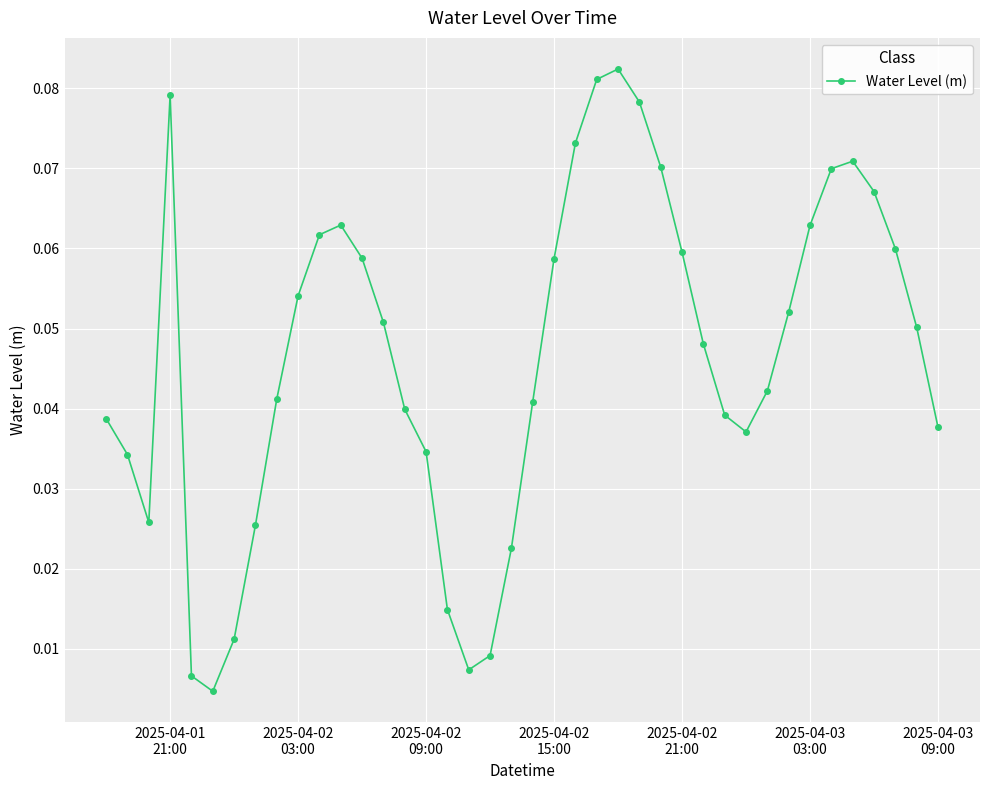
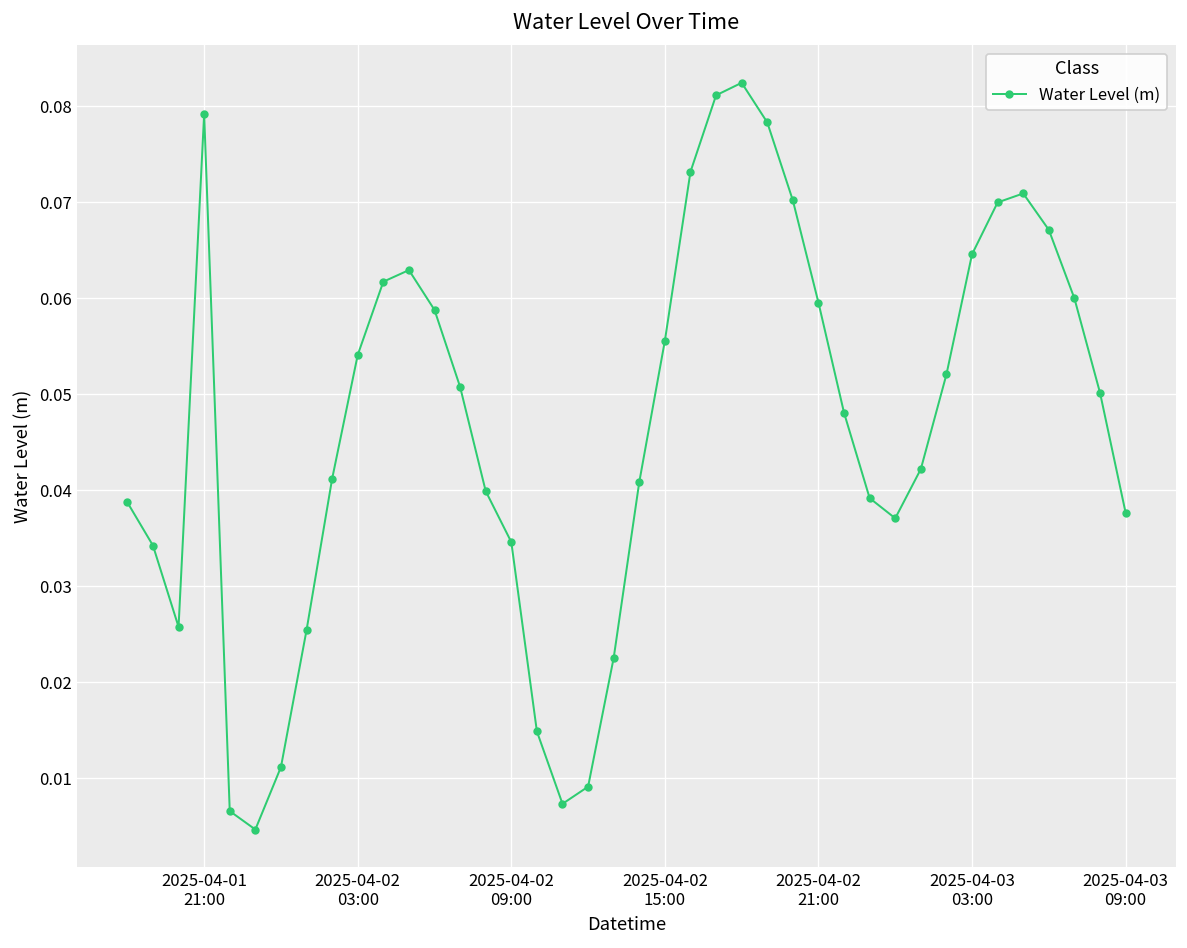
2025-04-02 15:00: 0.059 -> 0.056
2025-04-03 03:00: 0.063 -> 0.065
